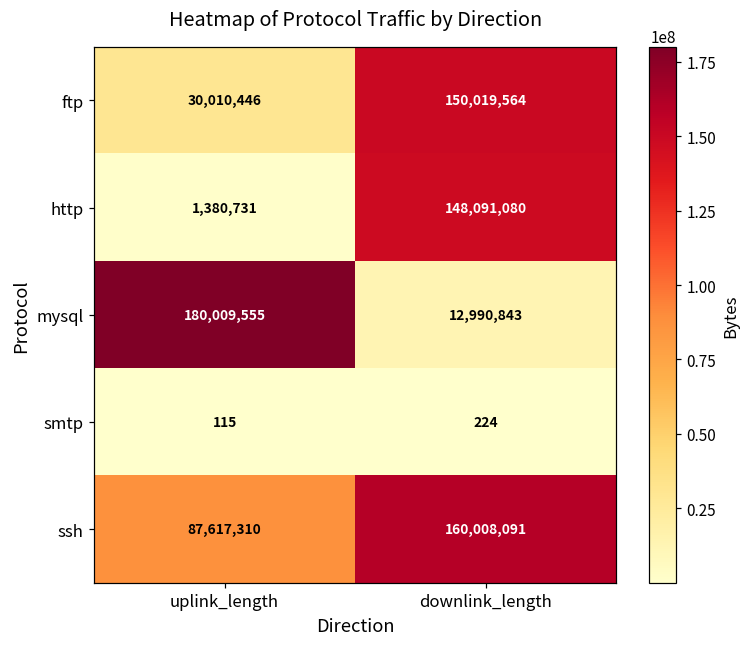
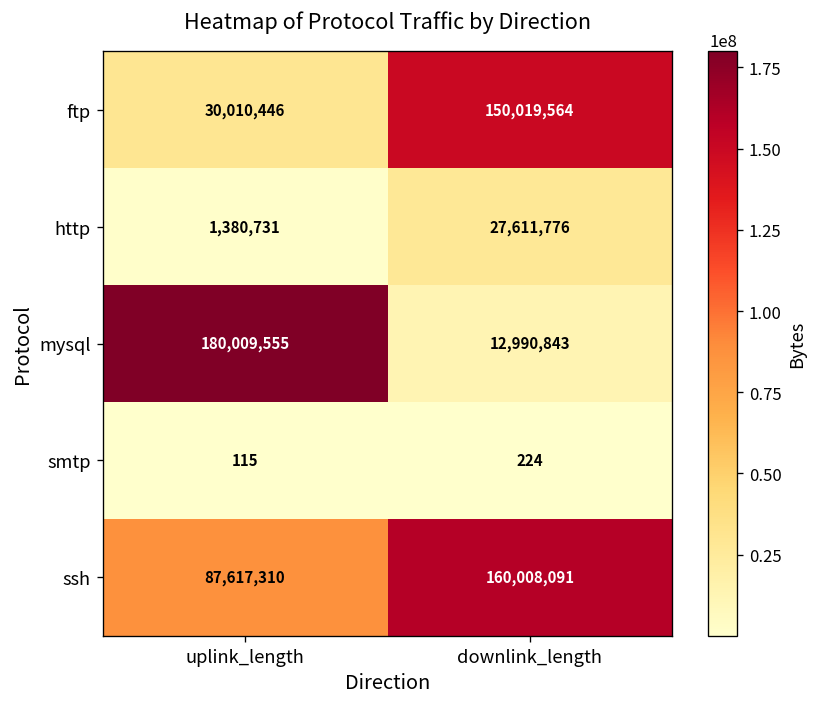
http, downlink_length: 148,091,080 -> 27,611,776
